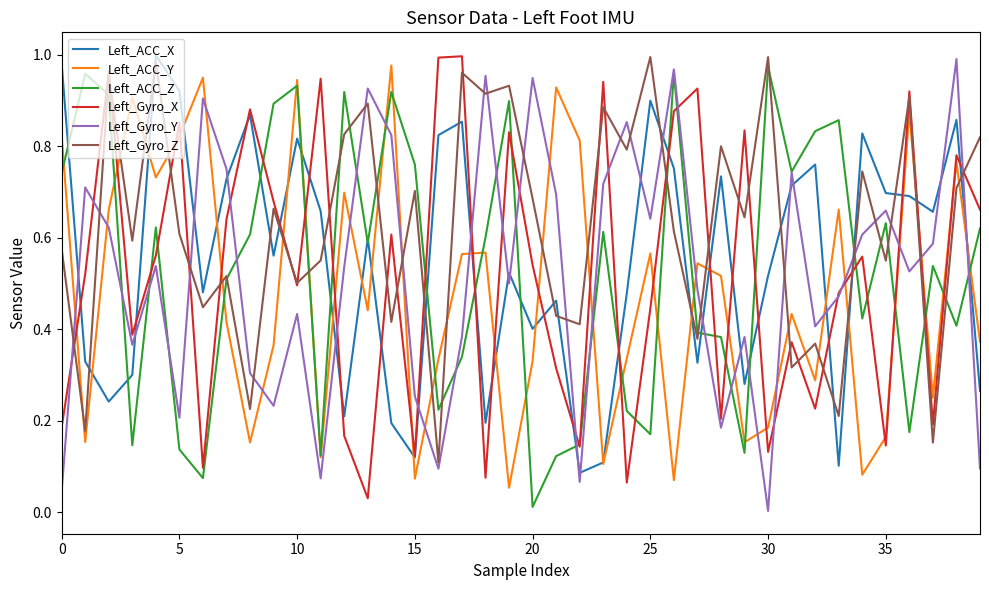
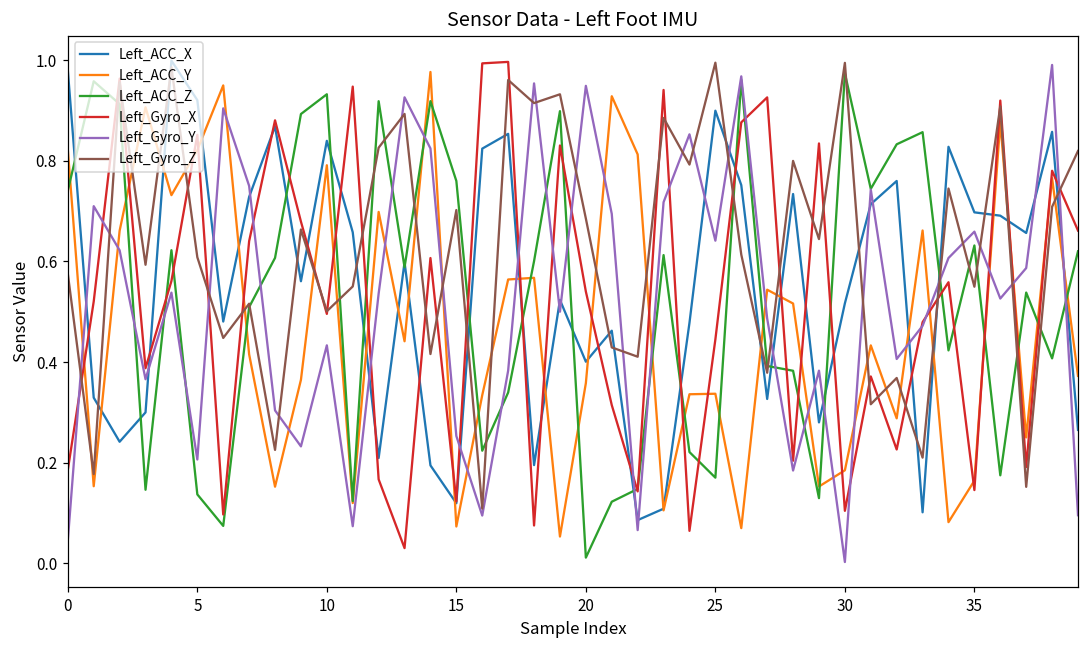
Left_ACC_X, 10: 0.82 -> 0.84
Left_ACC_Y, 10: 0.94 -> 0.79
Left_ACC_Y, 20: 0.33 -> 0.36
Left_ACC_Y, 25: 0.57 -> 0.34
Left_Gyro_X, 30: 0.13 -> 0.10
